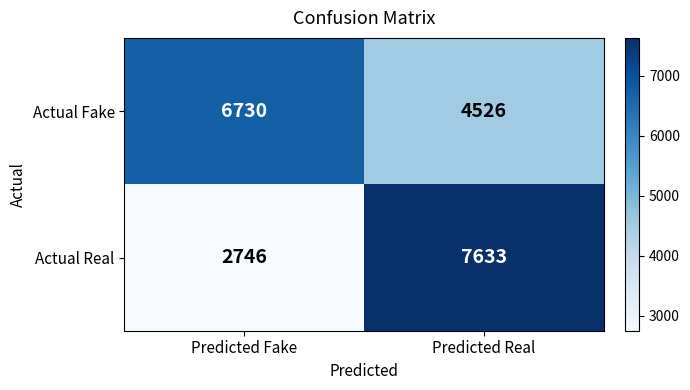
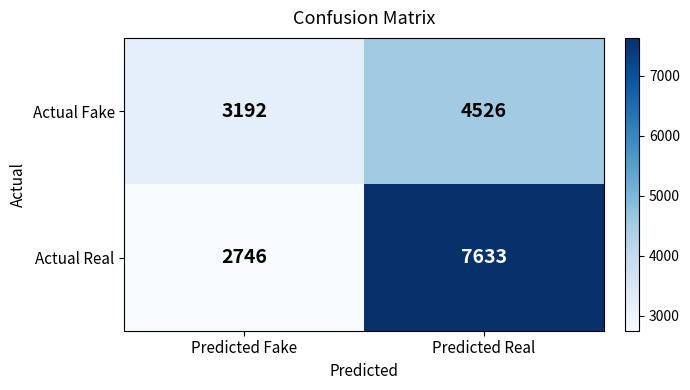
Actual Fake, Predicted Fake: 6730 -> 3192
